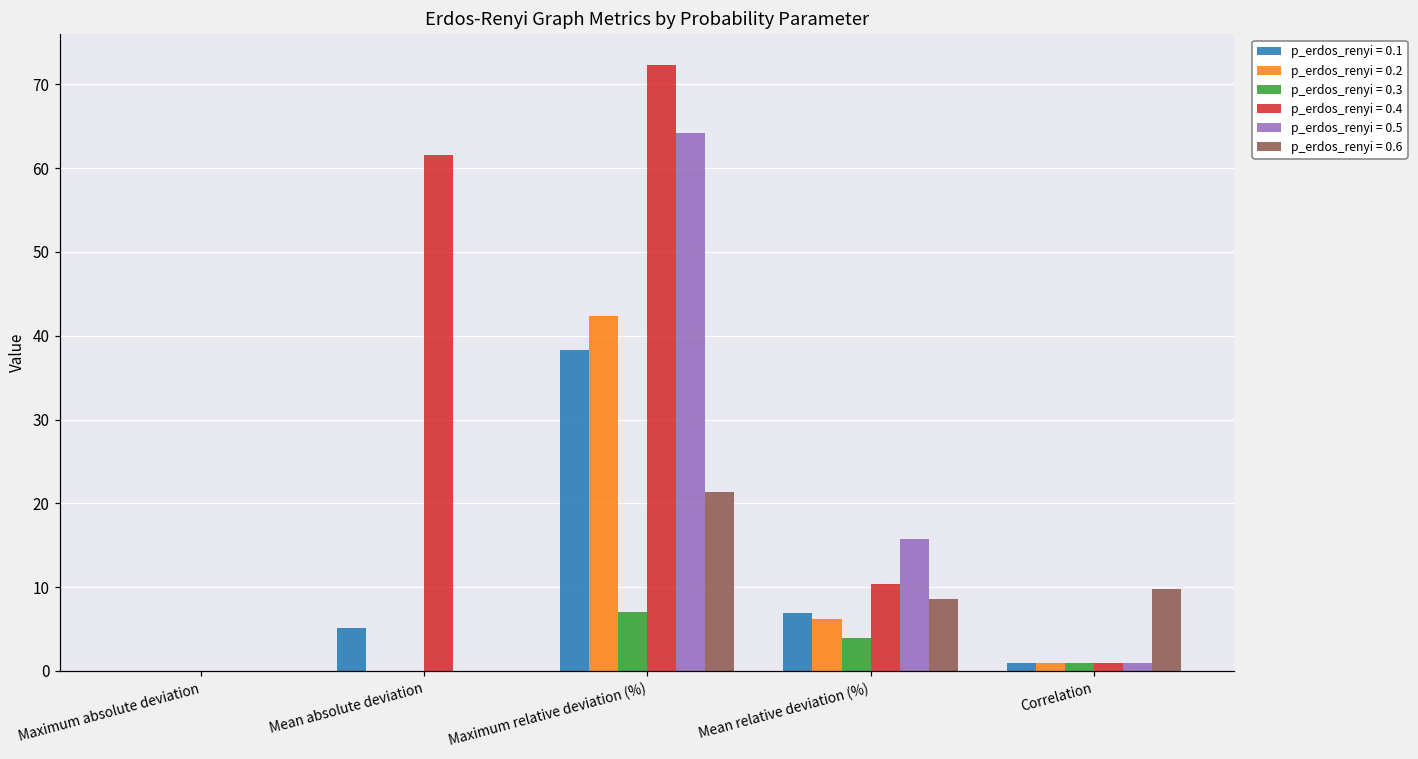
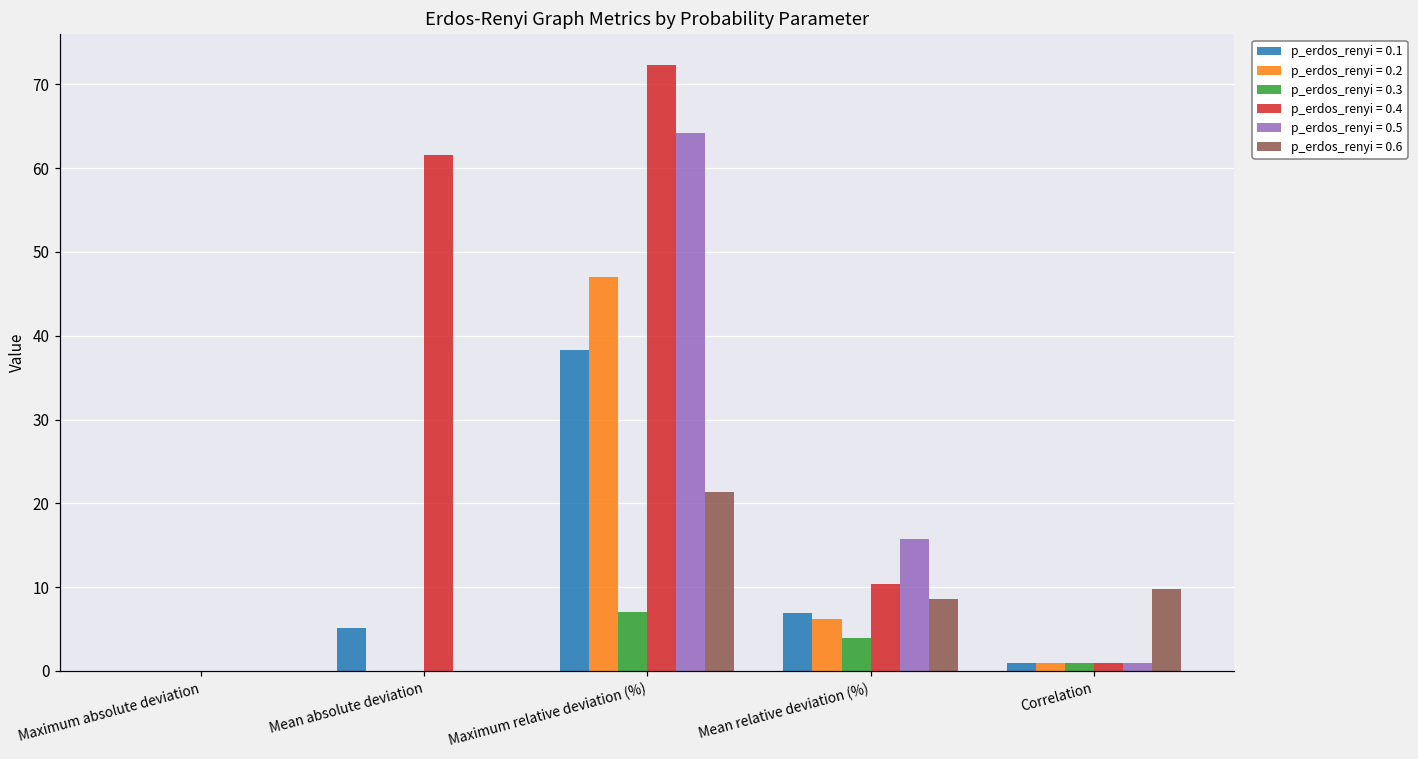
p_erdos_renyi = 0.2, Maximum relative deviation (%): 42 -> 47
